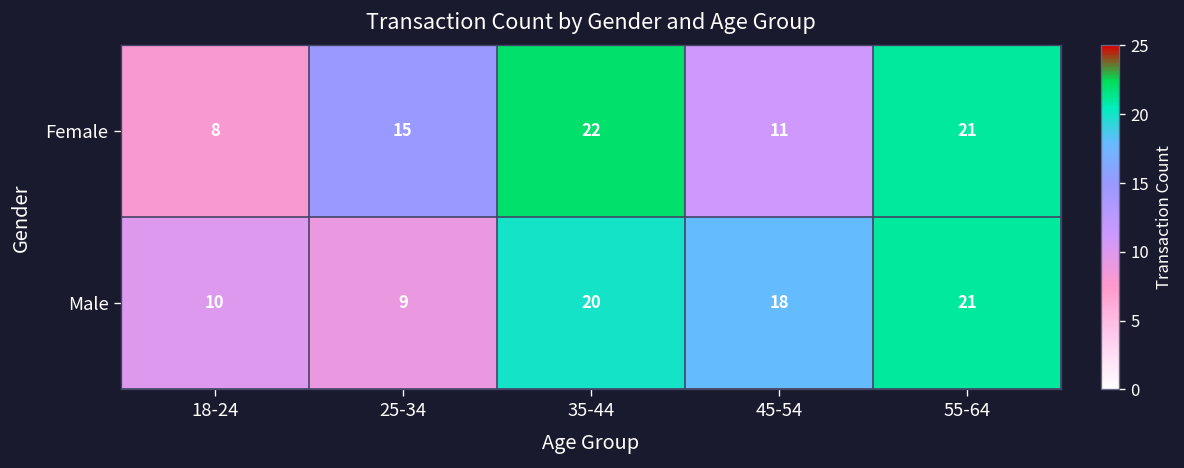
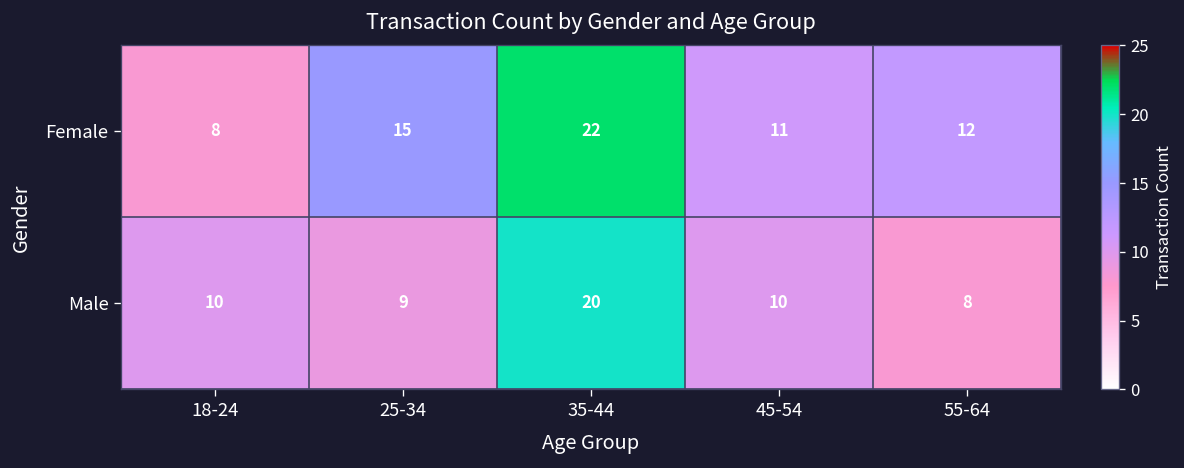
Female, 55-64: 21 -> 12
Male, 45-54: 18 -> 10
Male, 55-64: 21 -> 8
